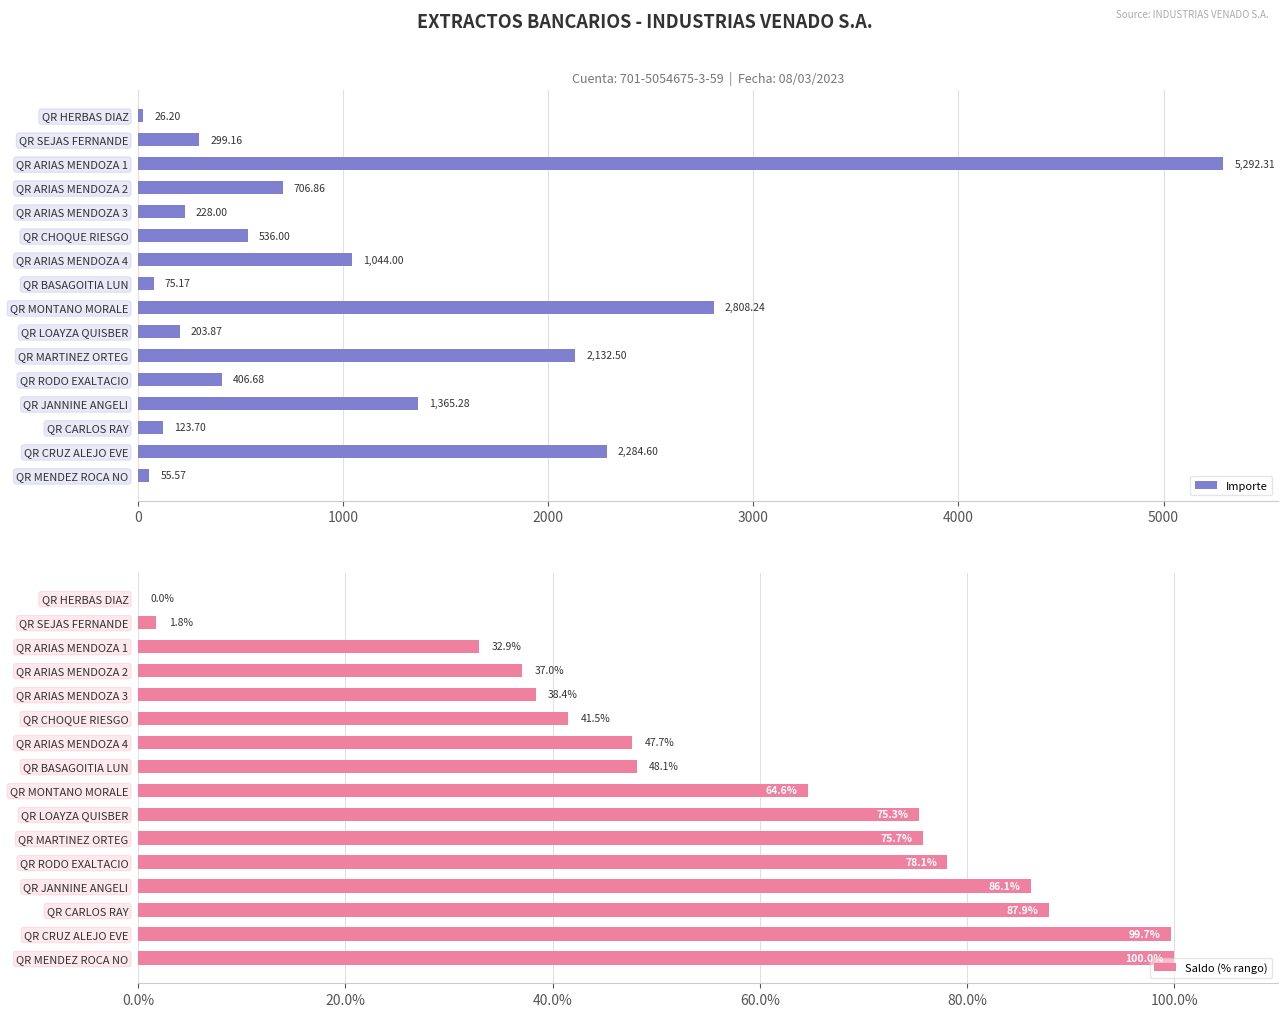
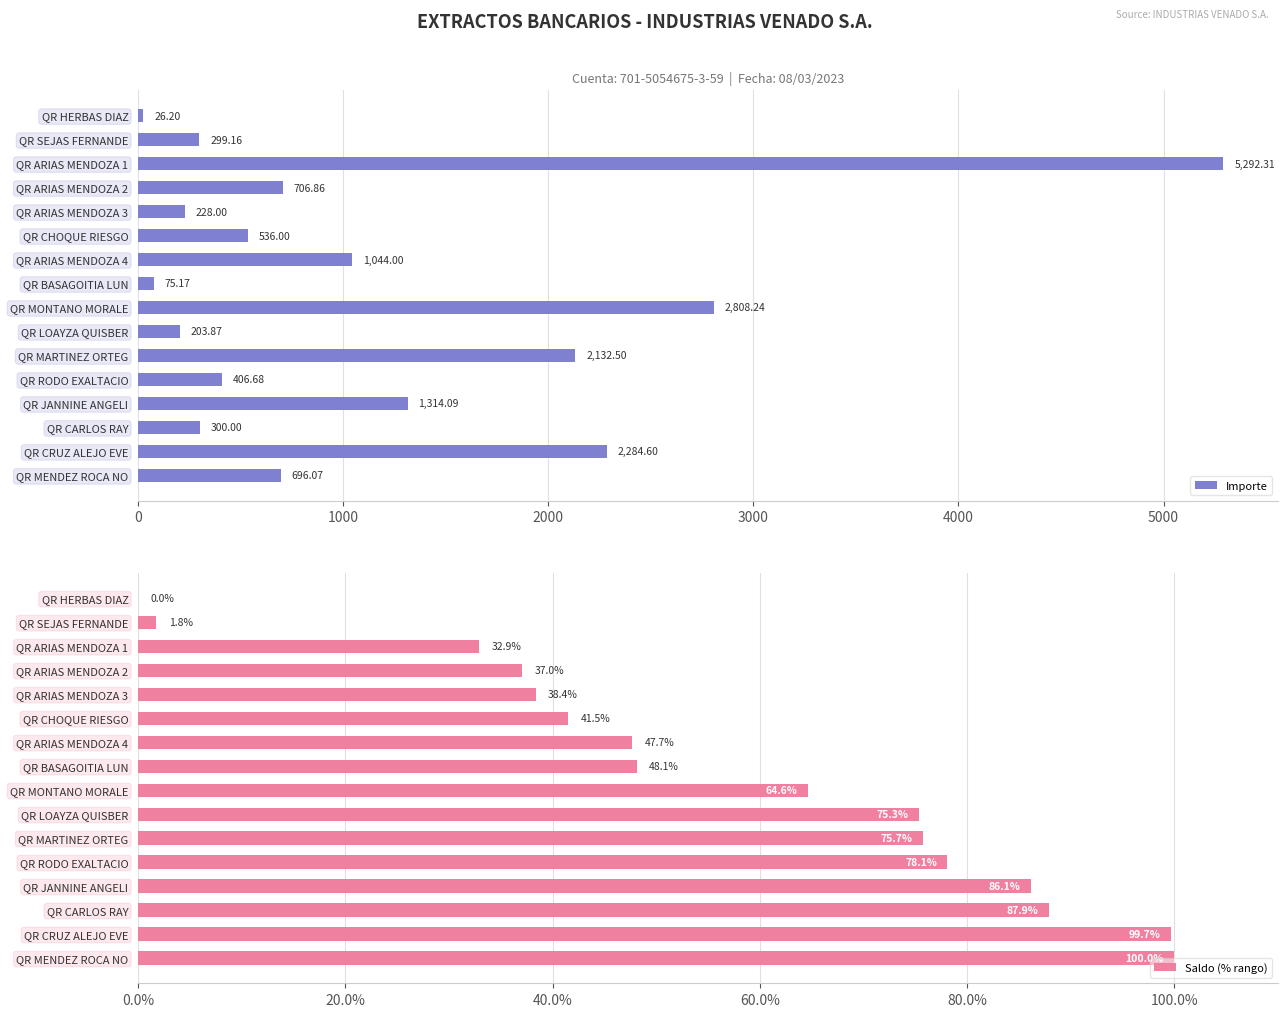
Cuenta: 701-5054675-3-59 | Fecha: 08/03/2023, QR JANNINE ANGELI: 1,365.28 -> 1,314.09
Cuenta: 701-5054675-3-59 | Fecha: 08/03/2023, QR CARLOS RAY: 123.70 -> 300.00
Cuenta: 701-5054675-3-59 | Fecha: 08/03/2023, QR MENDEZ ROCA NO: 55.57 -> 696.07
